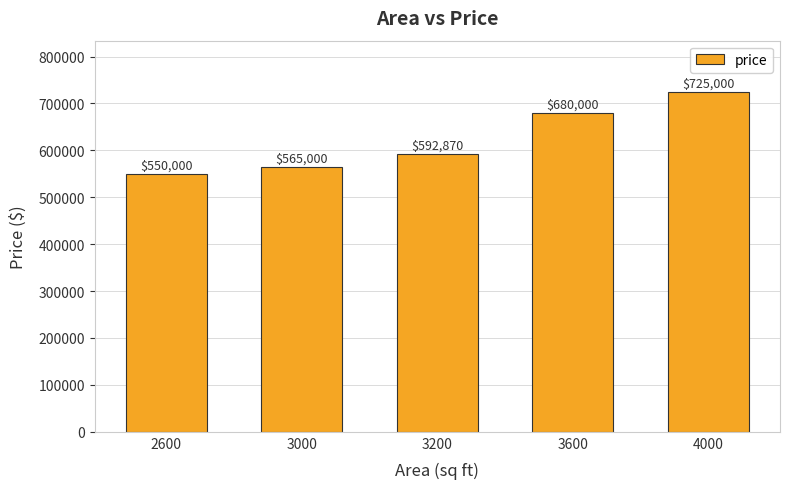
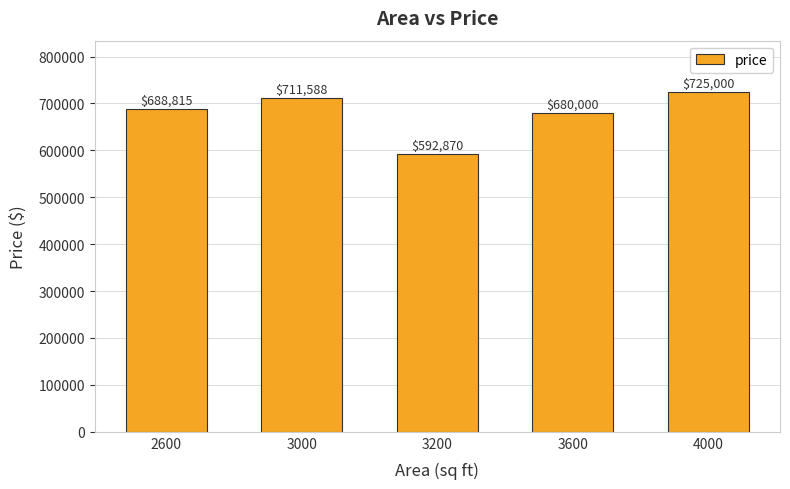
2600: $550,000 -> $688,815
3000: $565,000 -> $711,588
